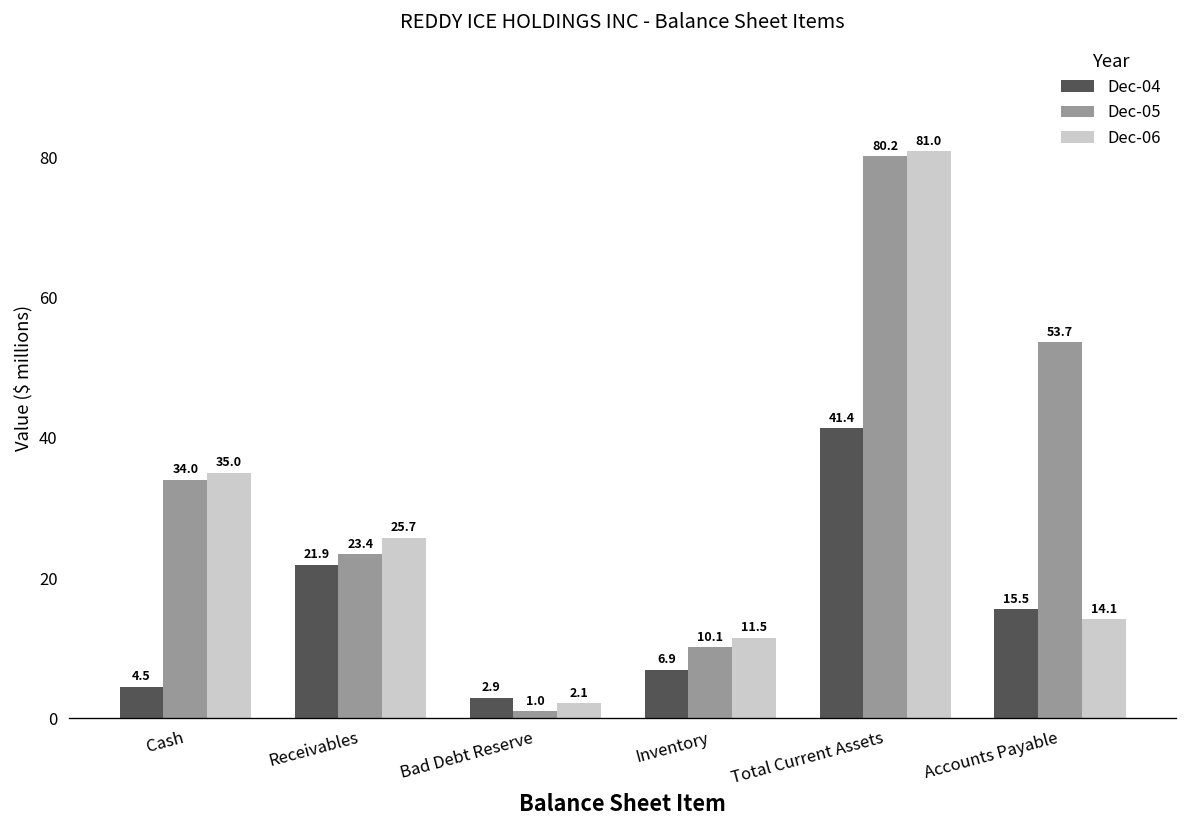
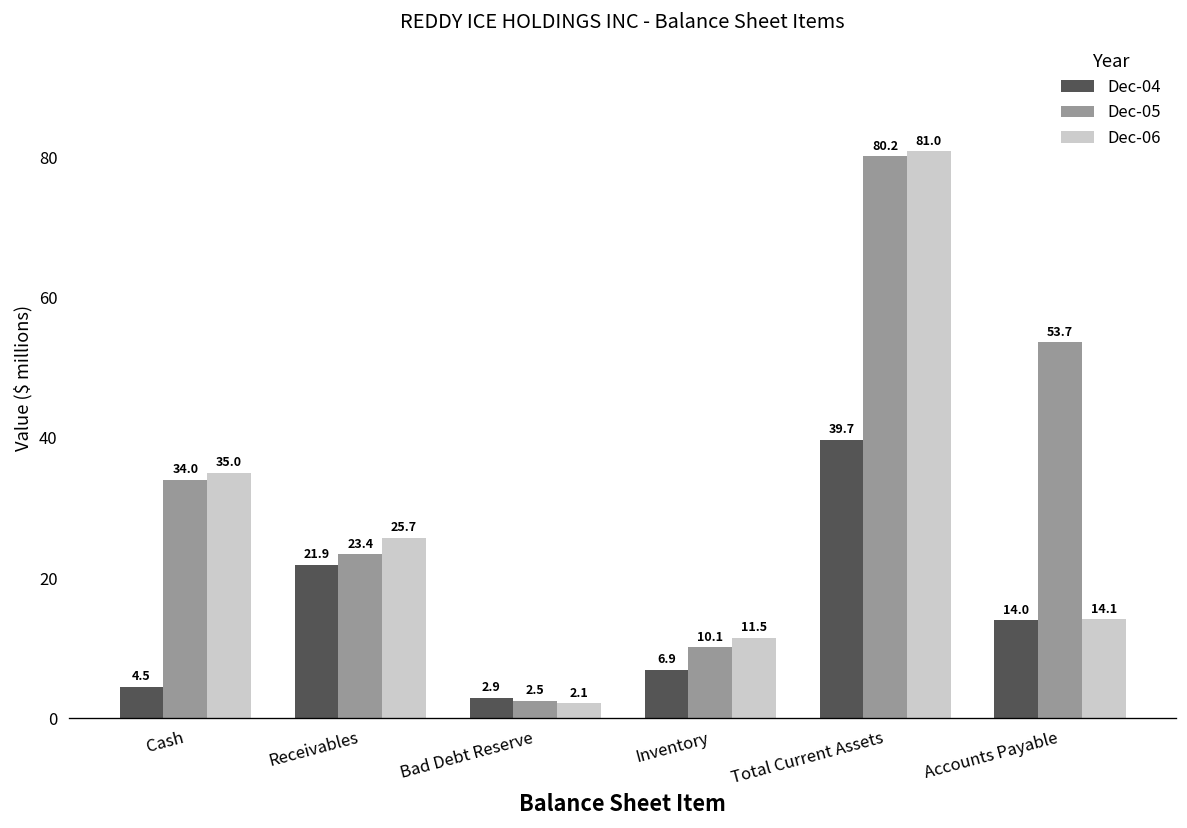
Dec-05, Bad Debt Reserve: 1.0 -> 2.5
Dec-04, Total Current Assets: 41.4 -> 39.7
Dec-04, Accounts Payable: 15.5 -> 14.0
